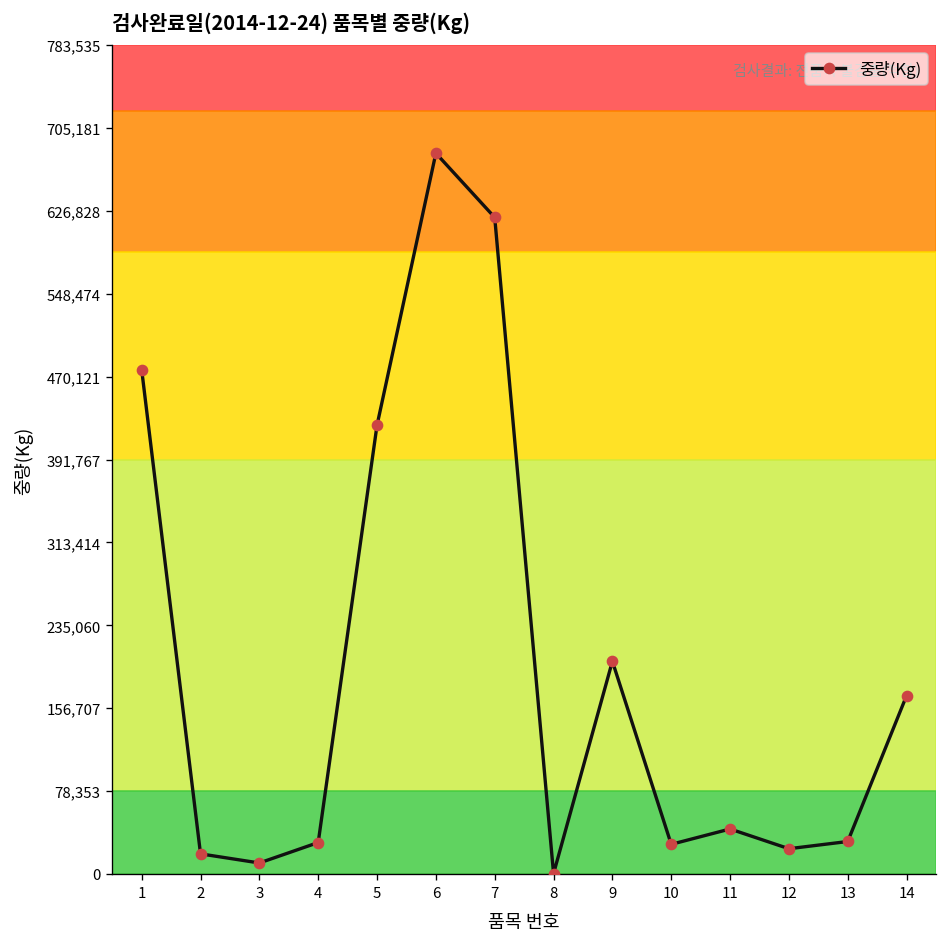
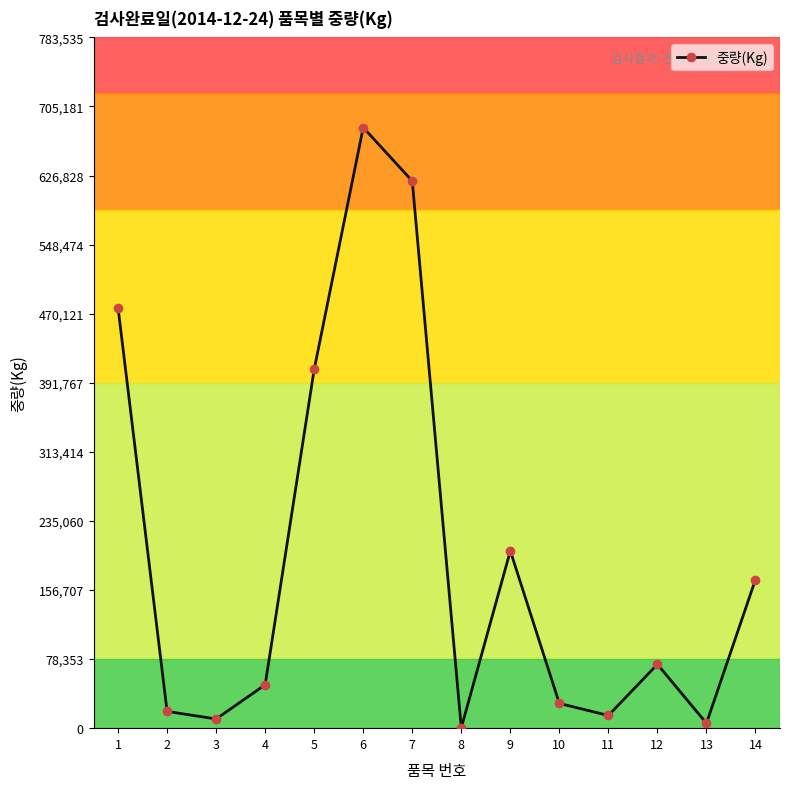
4: 30,000 -> 50,000
5: 420,000 -> 410,000
11: 40,000 -> 10,000
12: 20,000 -> 70,000
13: 30,000 -> 10,000
